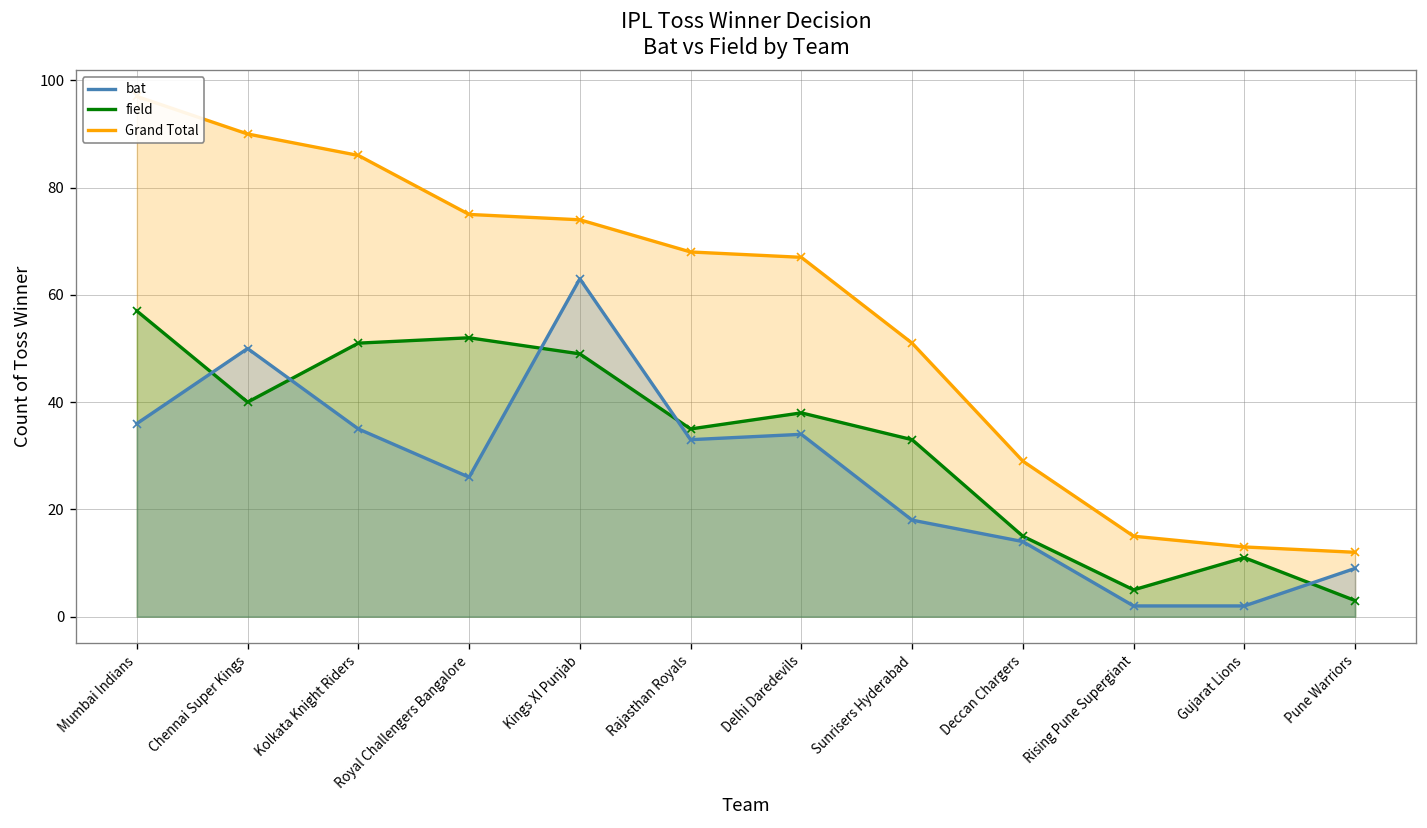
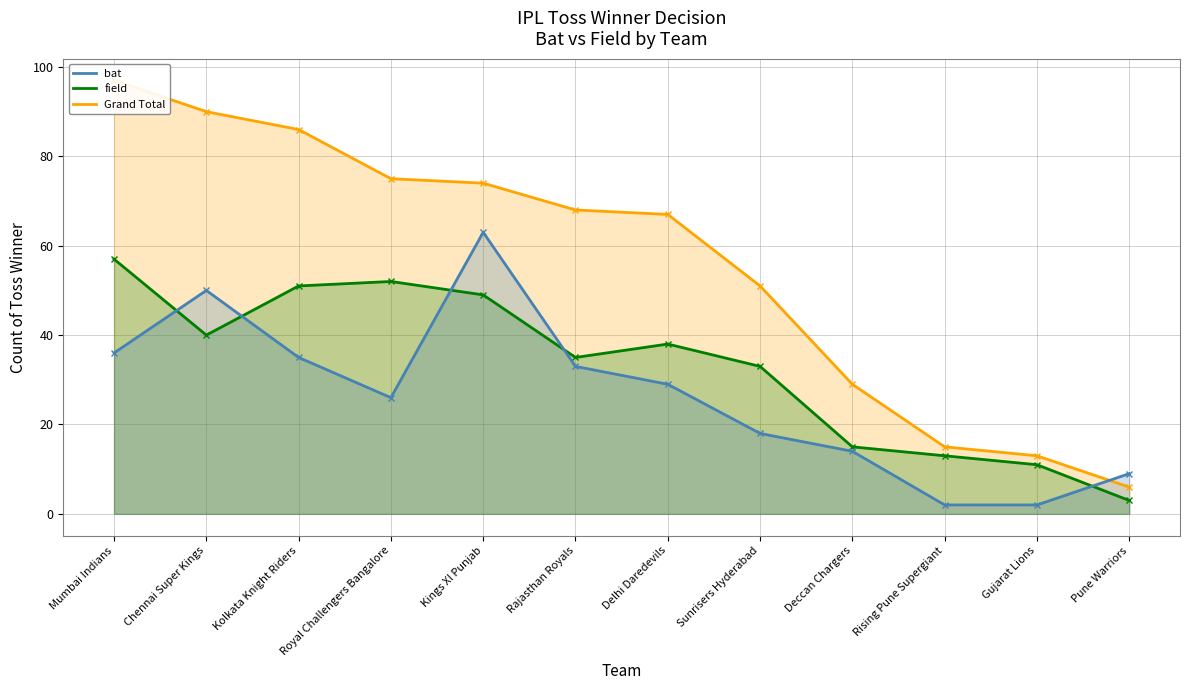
bat, Delhi Daredevils: 34 -> 29
field, Rising Pune Supergiant: 5 -> 13
Grand Total, Pune Warriors: 12 -> 6
